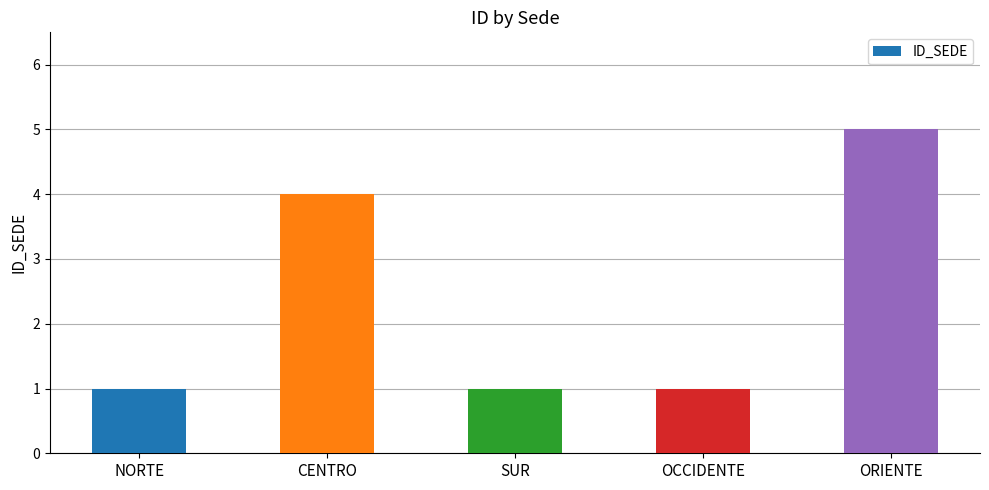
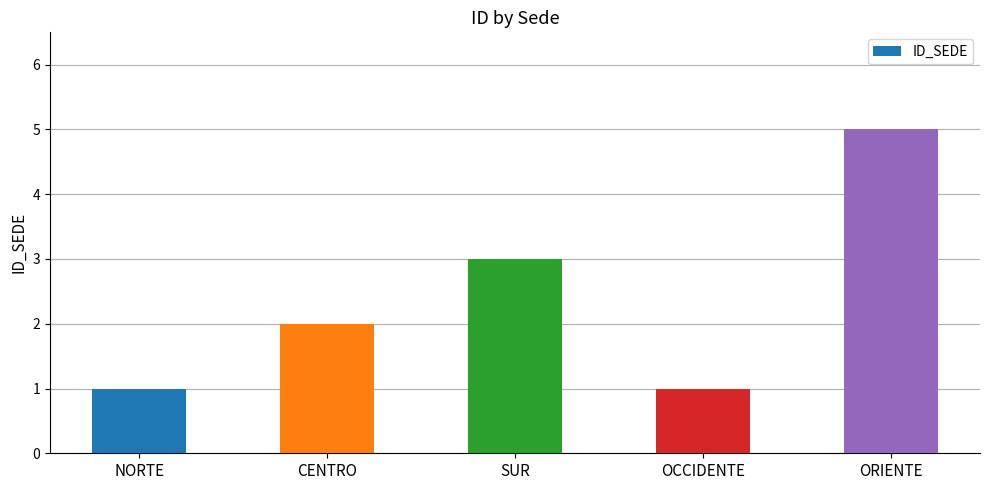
CENTRO: 4 -> 2
SUR: 1 -> 3
